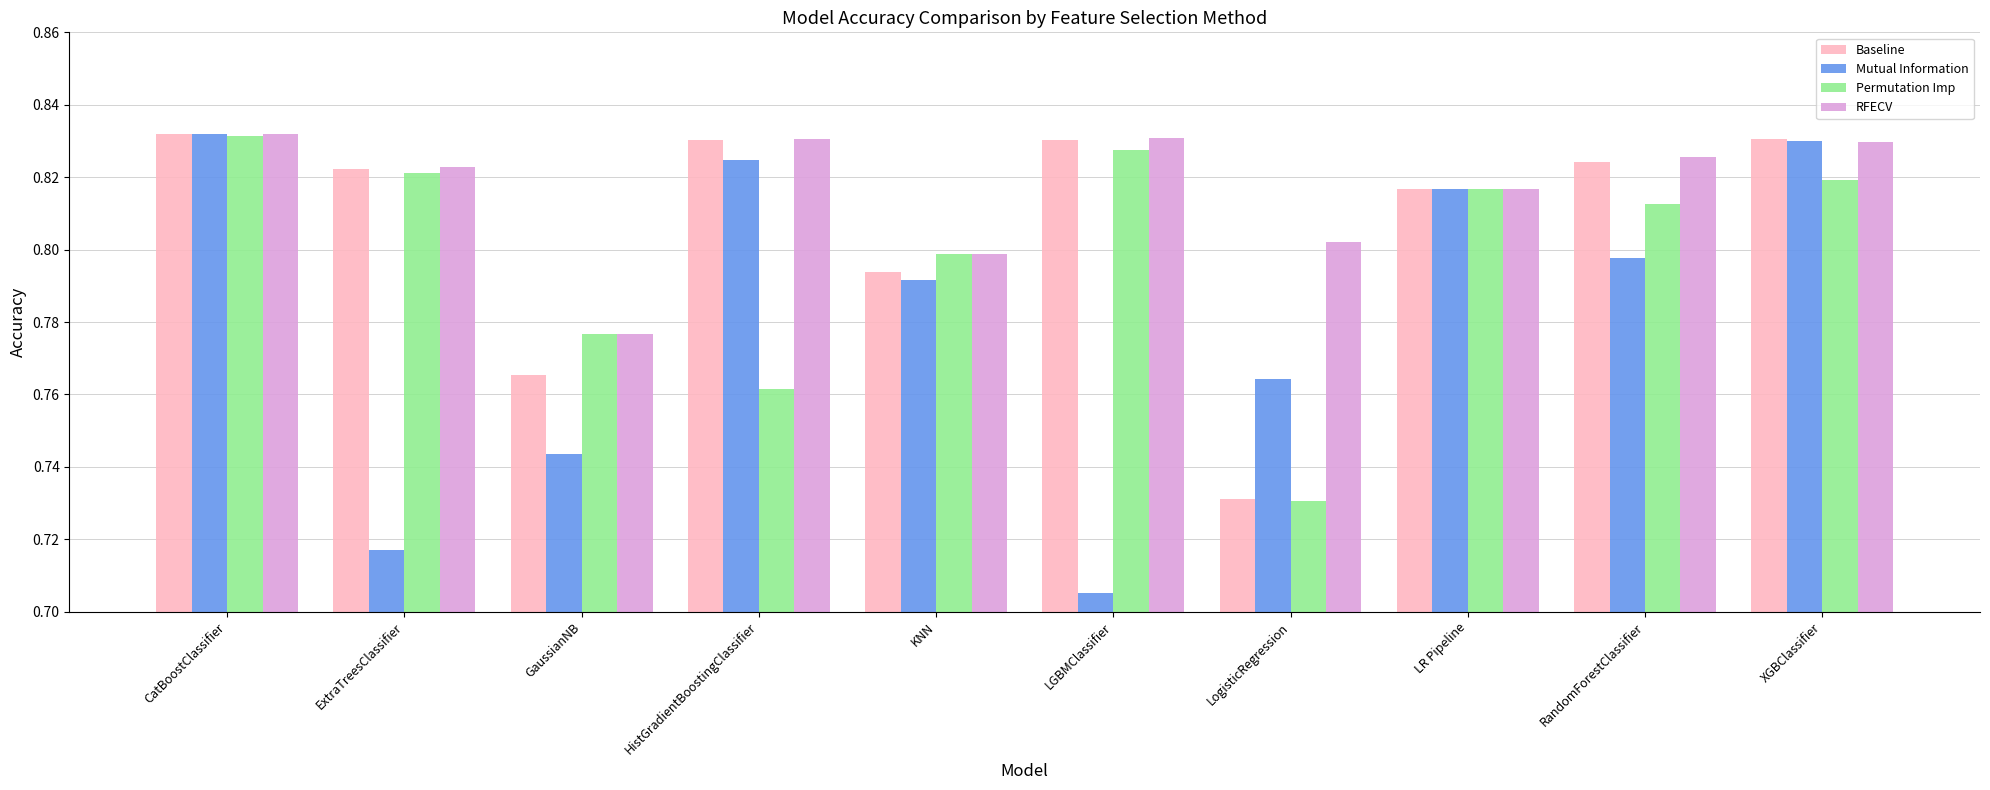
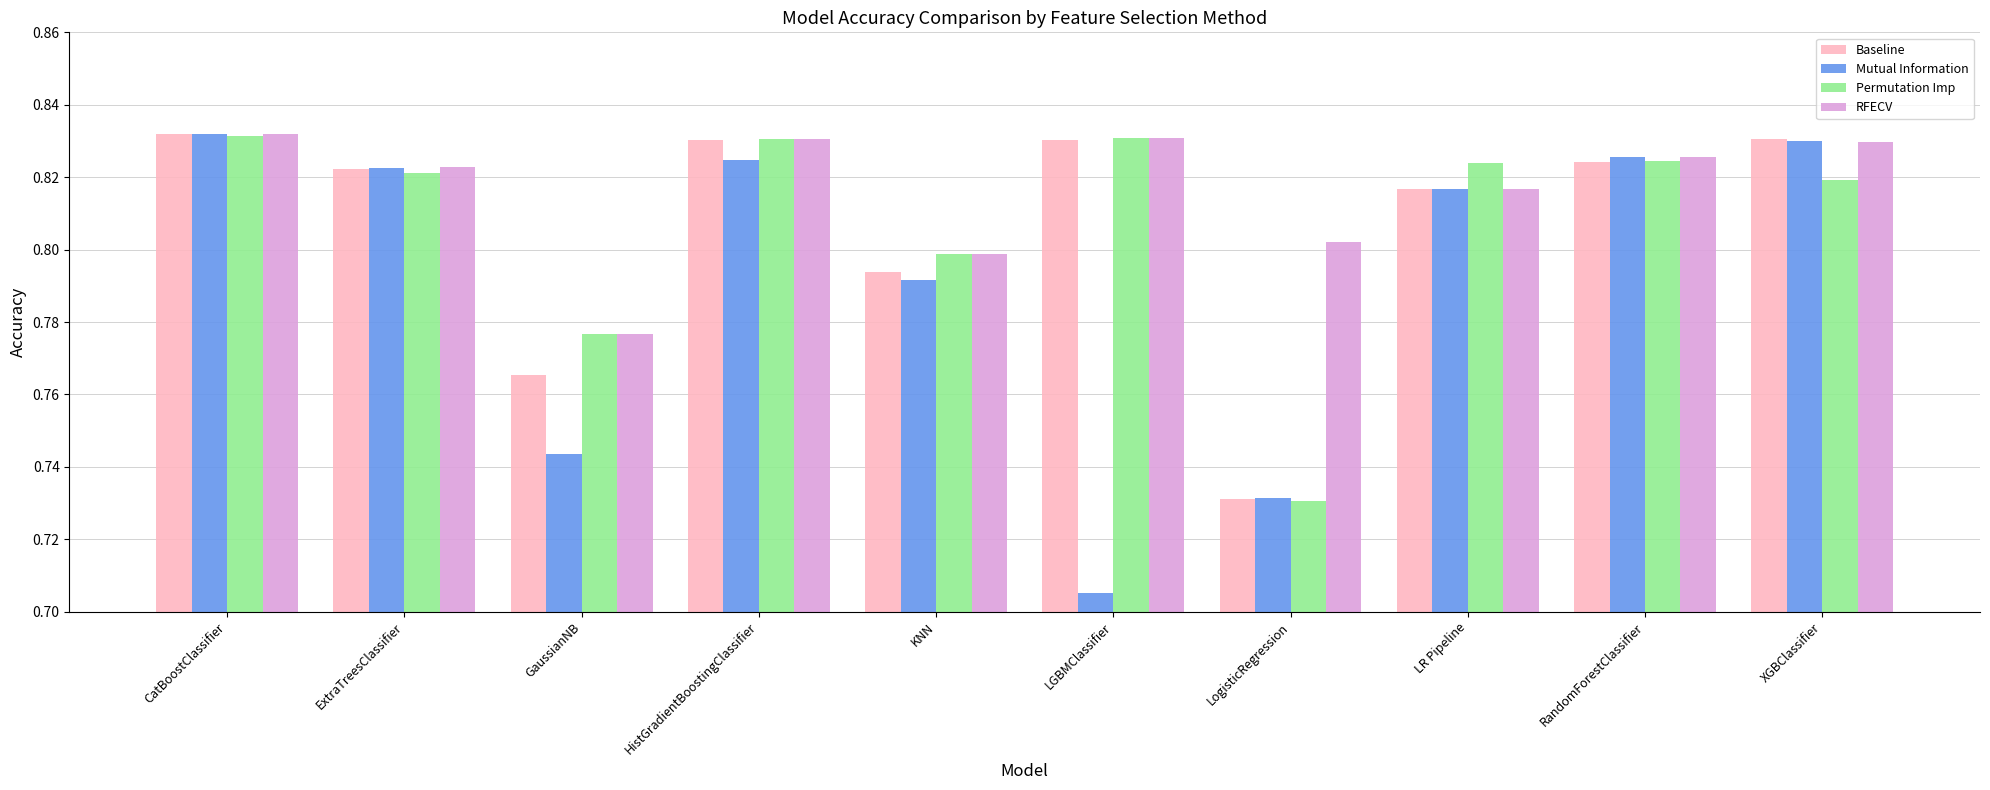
Mutual Information, ExtraTreesClassifier: 0.717 -> 0.823
Permutation Imp, HistGradientBoostingClassifier: 0.761 -> 0.831
Permutation Imp, LGBMClassifier: 0.827 -> 0.831
Mutual Information, LogisticRegression: 0.764 -> 0.731
Permutation Imp, LR Pipeline: 0.817 -> 0.824
Mutual Information, RandomForestClassifier: 0.798 -> 0.826
Permutation Imp, RandomForestClassifier: 0.812 -> 0.824
